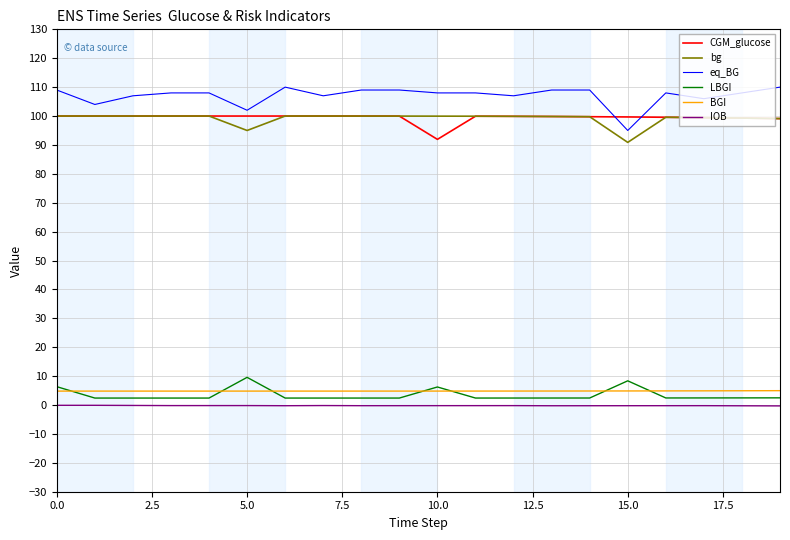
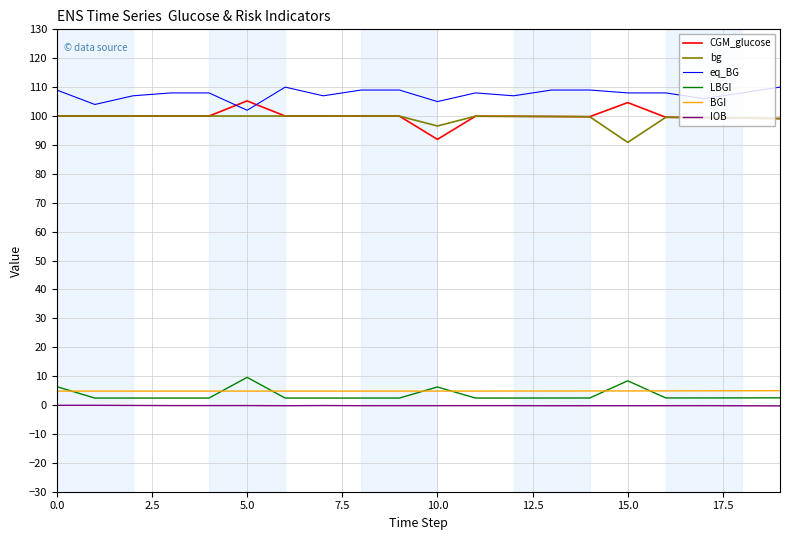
CGM_glucose, 5.0: 100 -> 105
bg, 5.0: 95 -> 100
bg, 10.0: 100 -> 97
eq_BG, 10.0: 108 -> 105
CGM_glucose, 15.0: 100 -> 105
eq_BG, 15.0: 95 -> 108
